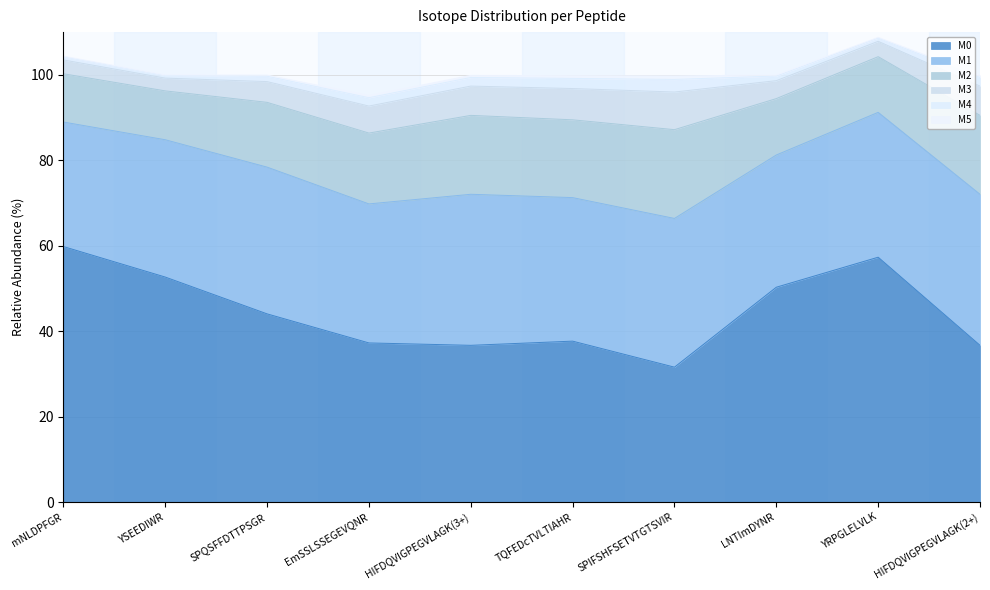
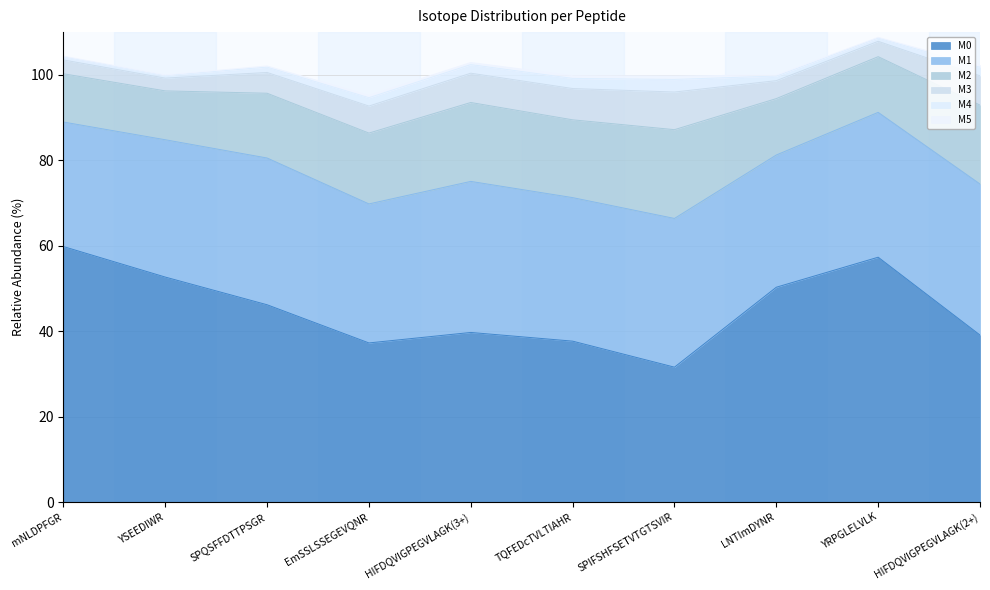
M0, SPQSFFDTTPSGR: 44 -> 46
M0, HIFDQVIGPEGVLAGK(3+): 37 -> 40
M0, HIFDQVIGPEGVLAGK(2+): 37 -> 39
